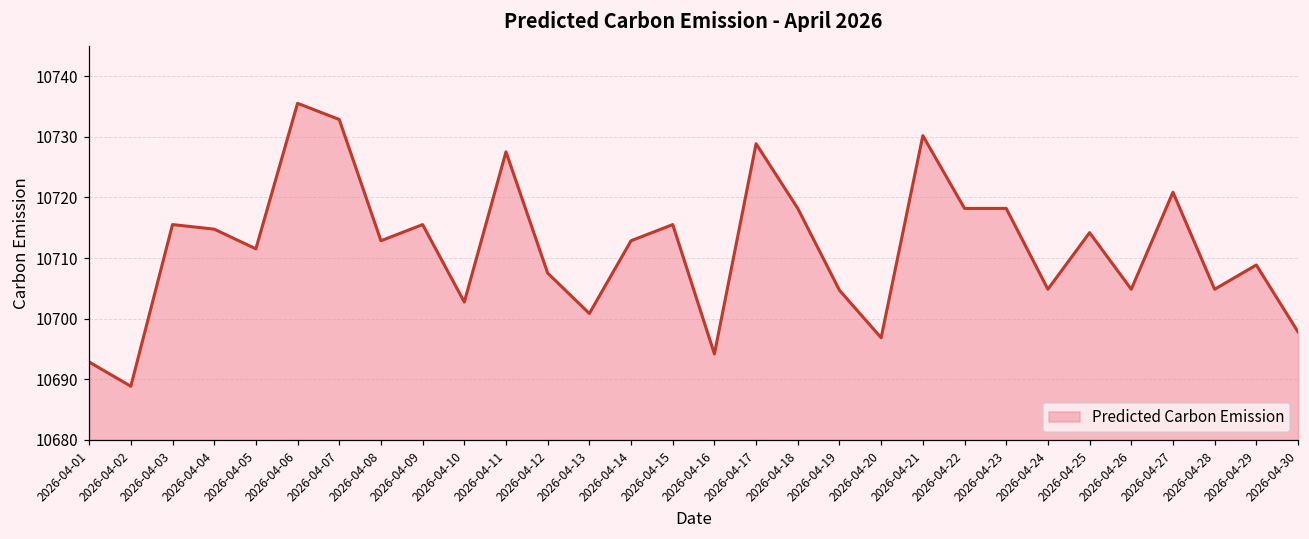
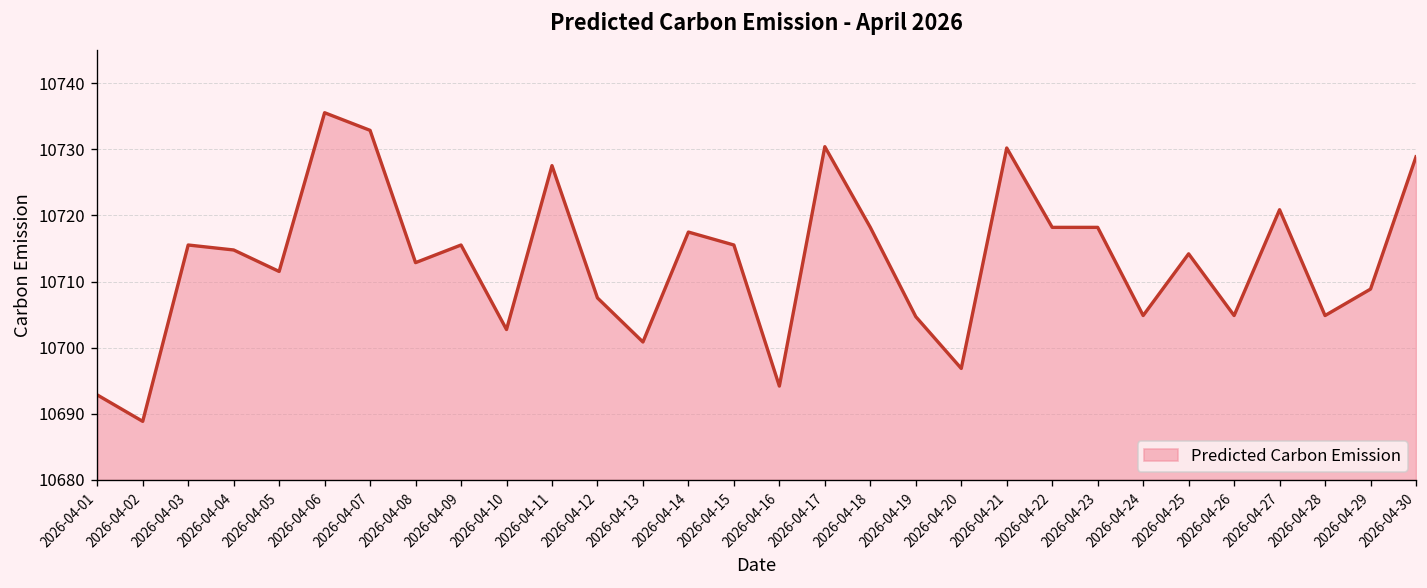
2026-04-14: 10713 -> 10717
2026-04-17: 10729 -> 10730
2026-04-30: 10698 -> 10729
